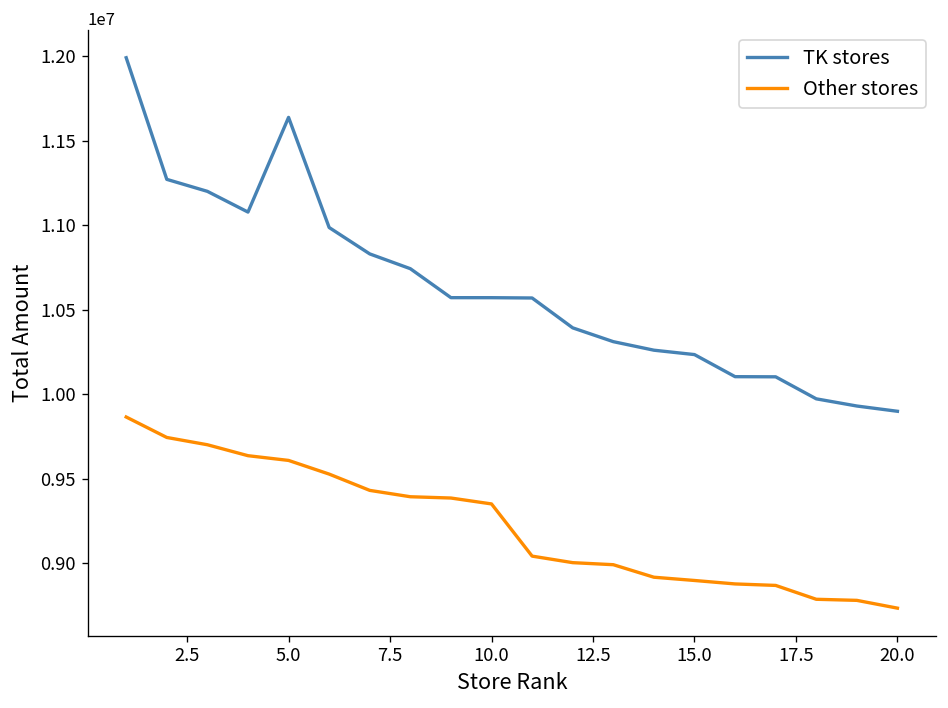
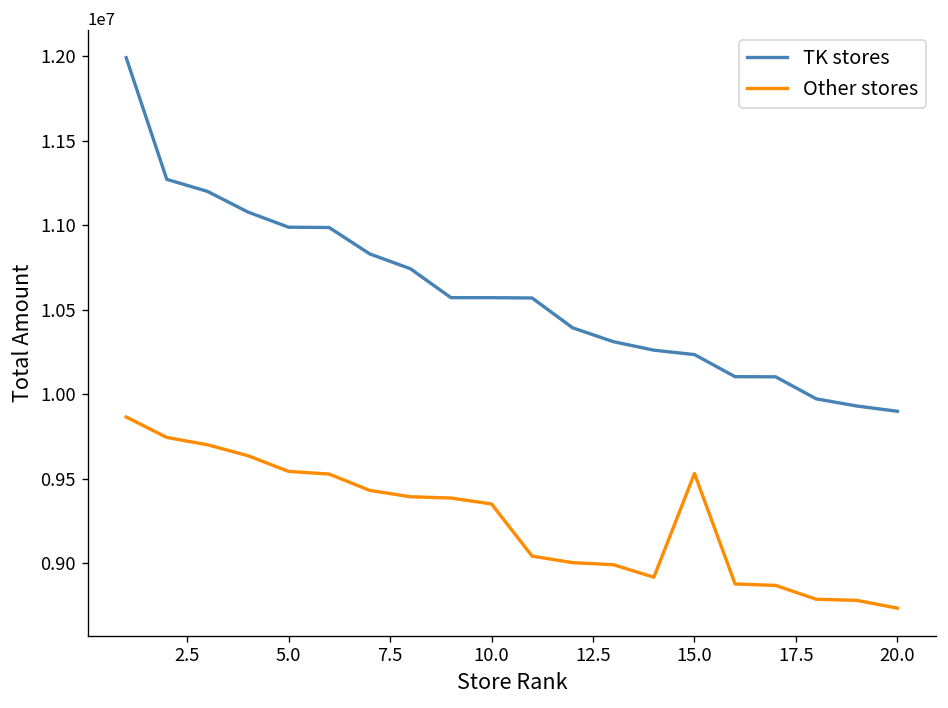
TK stores, 5.0: 11640000 -> 10990000
Other stores, 5.0: 9610000 -> 9540000
Other stores, 15.0: 8900000 -> 9530000
